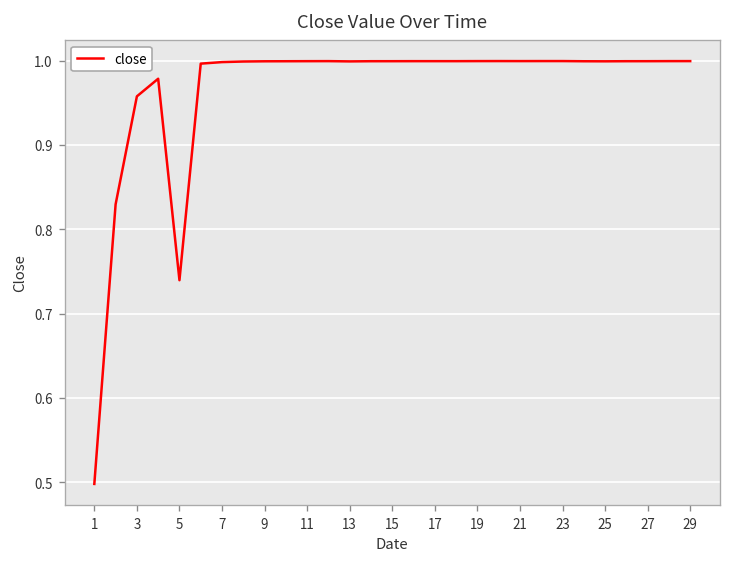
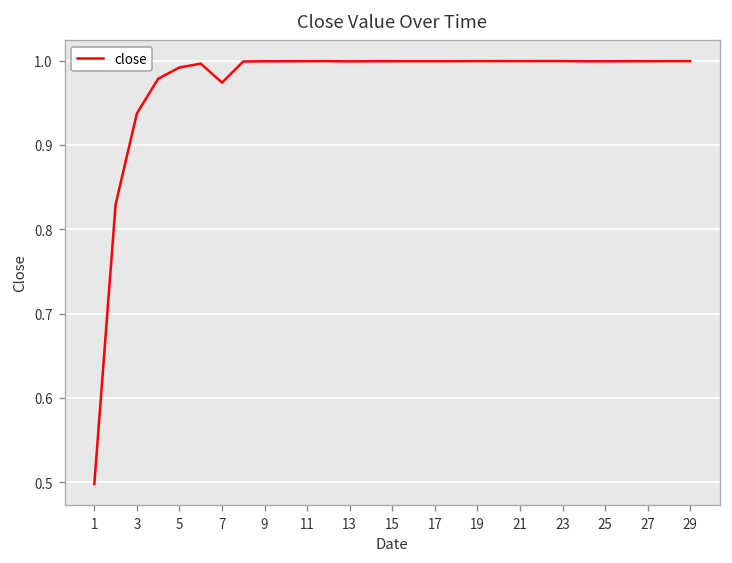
3: 0.96 -> 0.94
5: 0.74 -> 0.99
7: 1.00 -> 0.97
